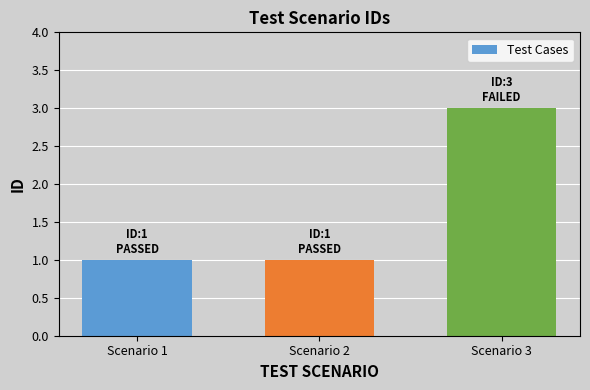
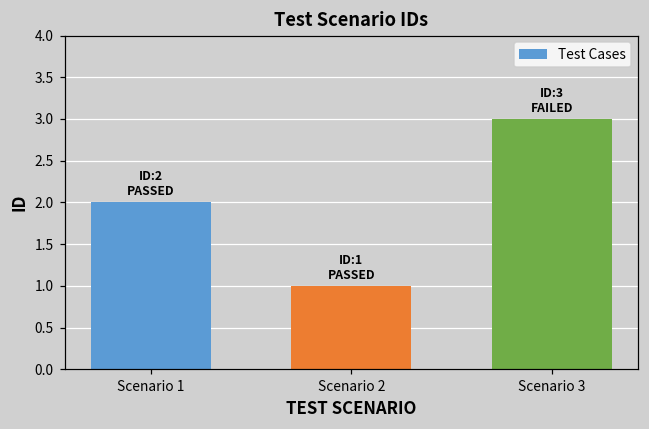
Scenario 1: 1 -> 2
